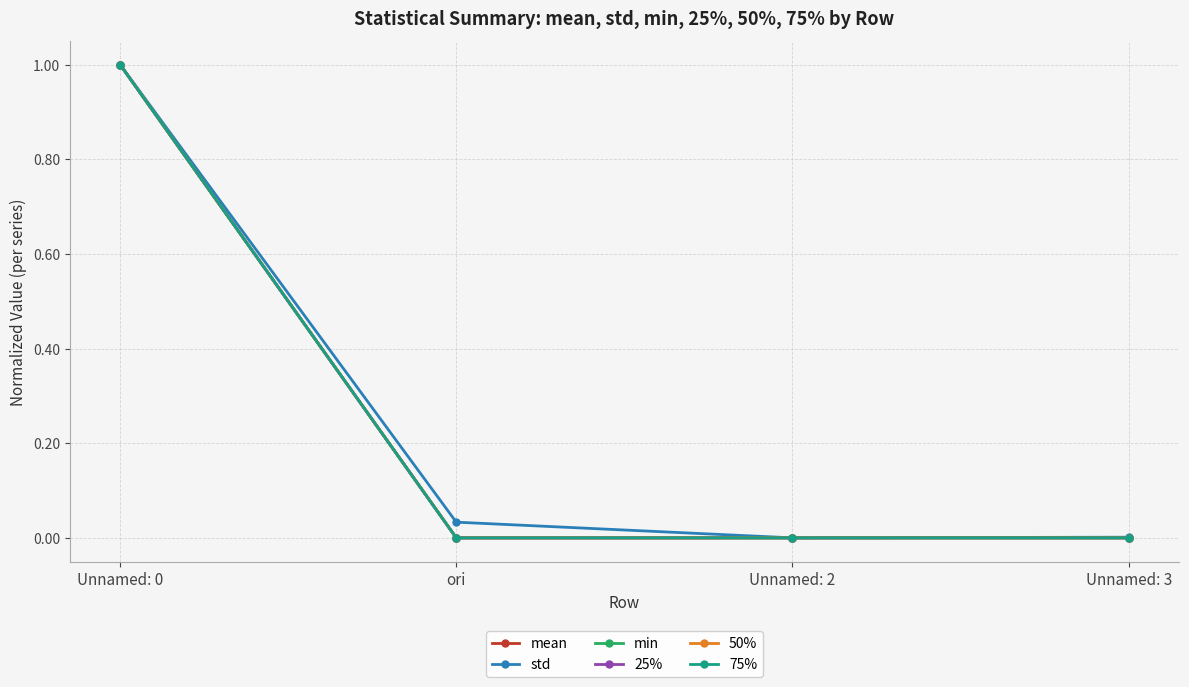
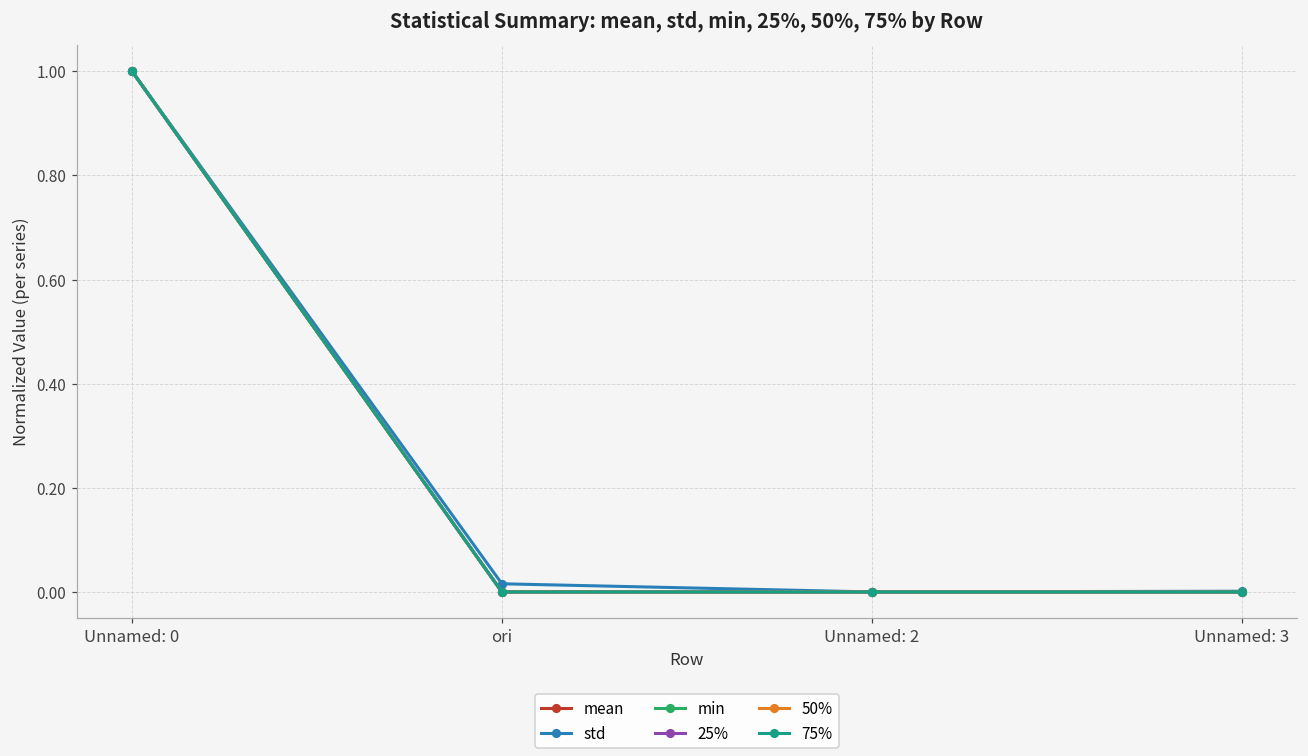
std, ori: 0.03 -> 0.02
